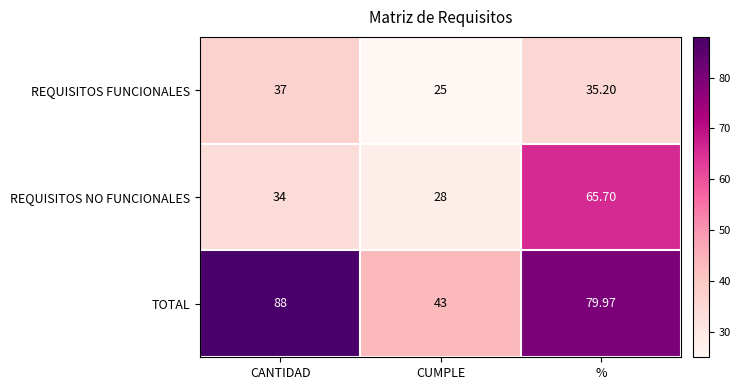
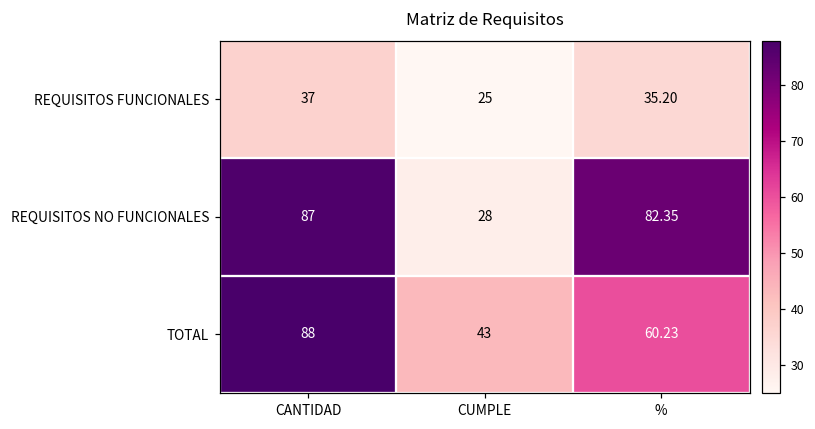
REQUISITOS NO FUNCIONALES, CANTIDAD: 34 -> 87
REQUISITOS NO FUNCIONALES, %: 65.70 -> 82.35
TOTAL, %: 79.97 -> 60.23
